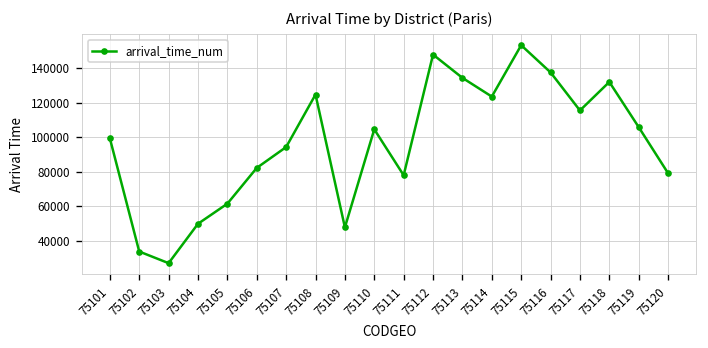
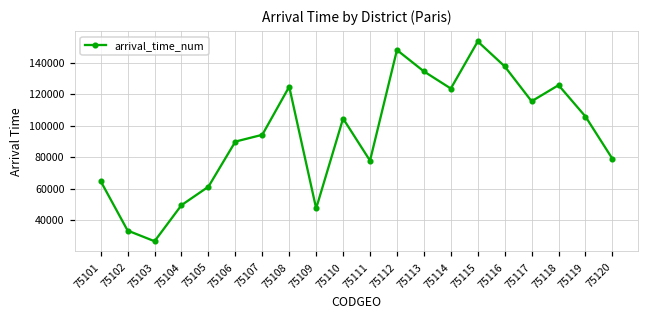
75101: 99000 -> 65000
75106: 82000 -> 90000
75118: 132000 -> 126000
